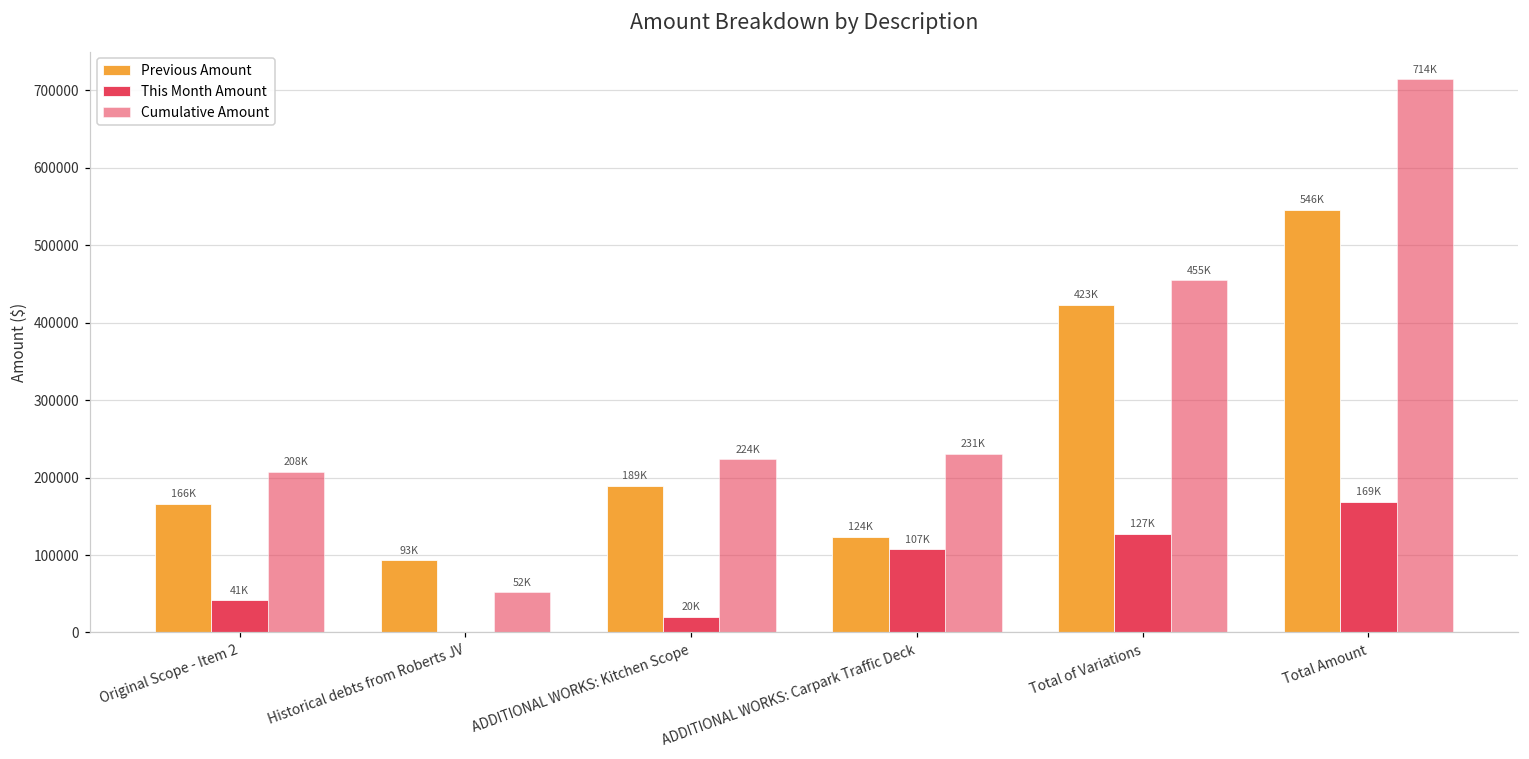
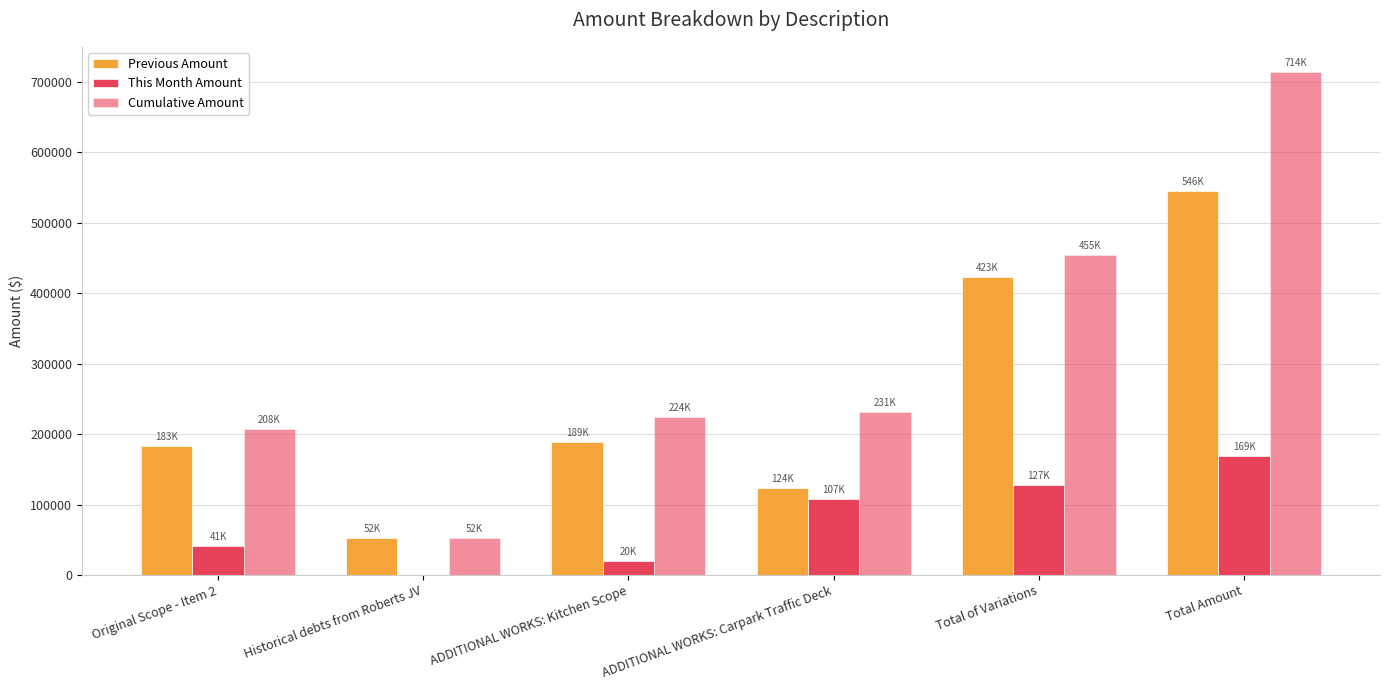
Previous Amount, Original Scope - Item 2: 166K -> 183K
Previous Amount, Historical debts from Roberts JV: 93K -> 52K
